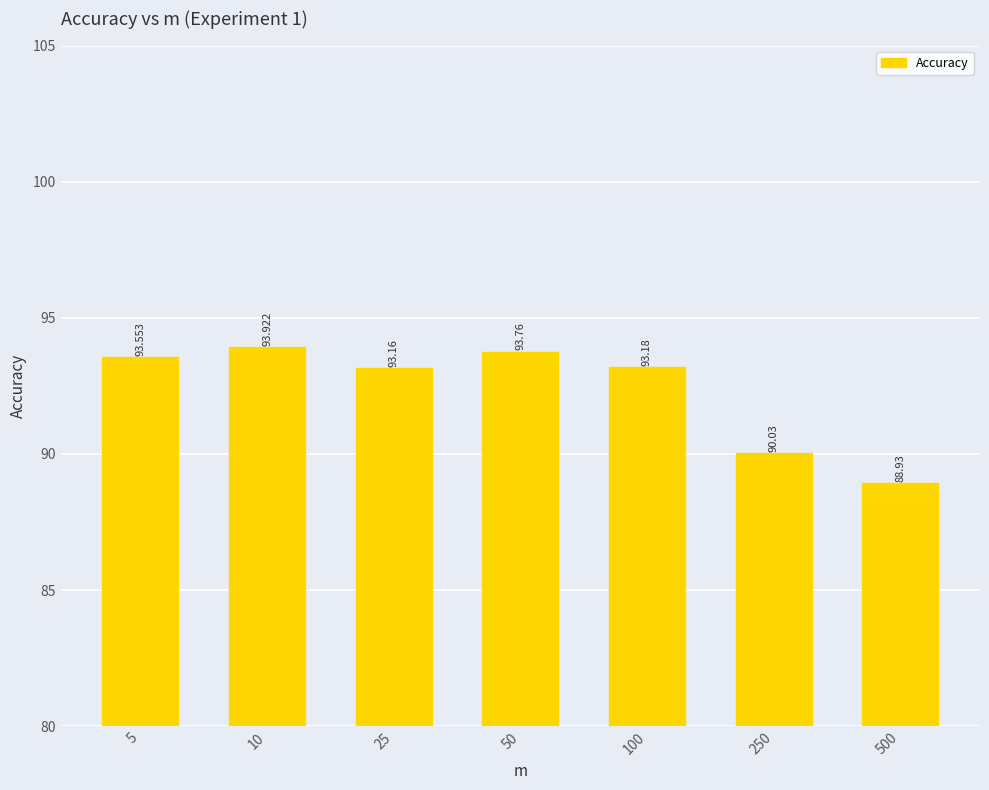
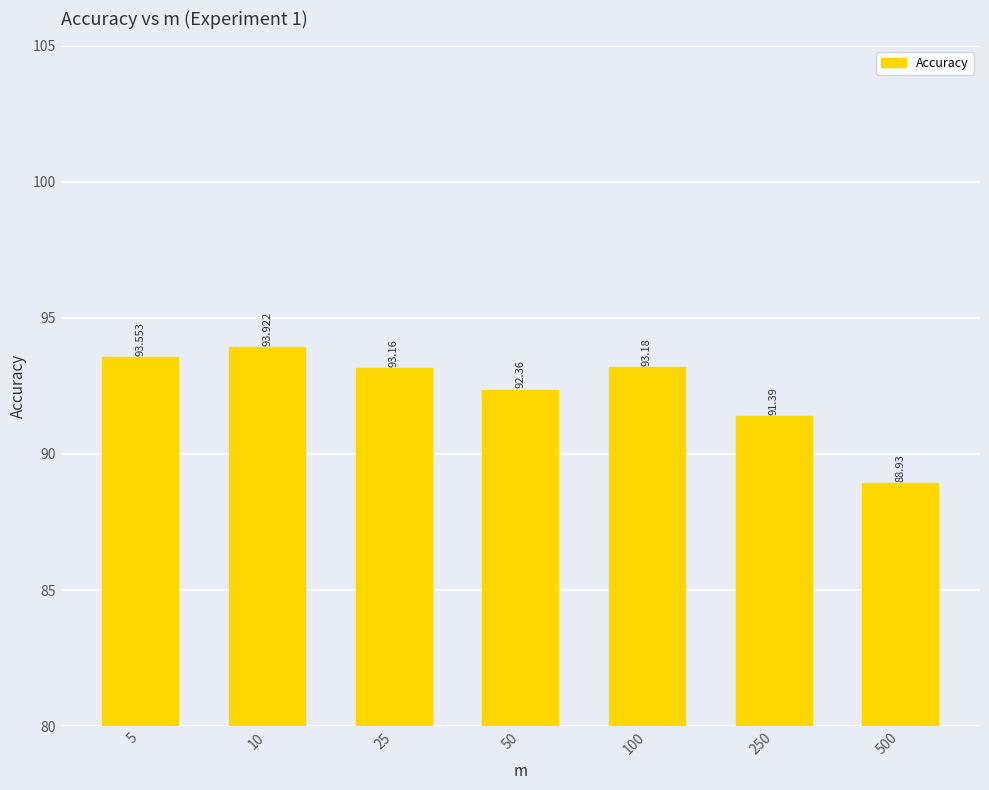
50: 93.76 -> 92.36
250: 90.03 -> 91.39
